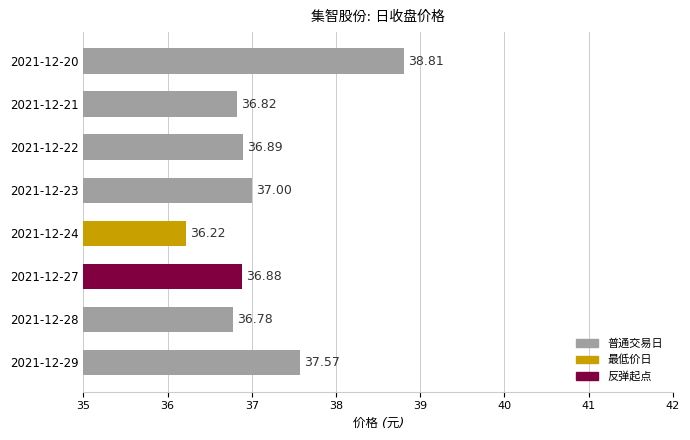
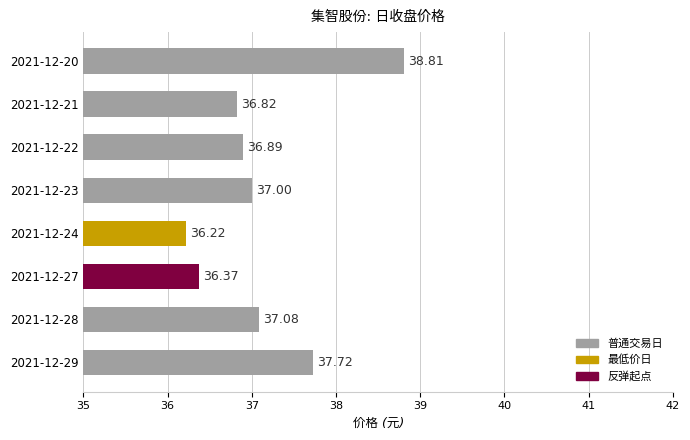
2021-12-27: 36.88 -> 36.37
2021-12-28: 36.78 -> 37.08
2021-12-29: 37.57 -> 37.72
